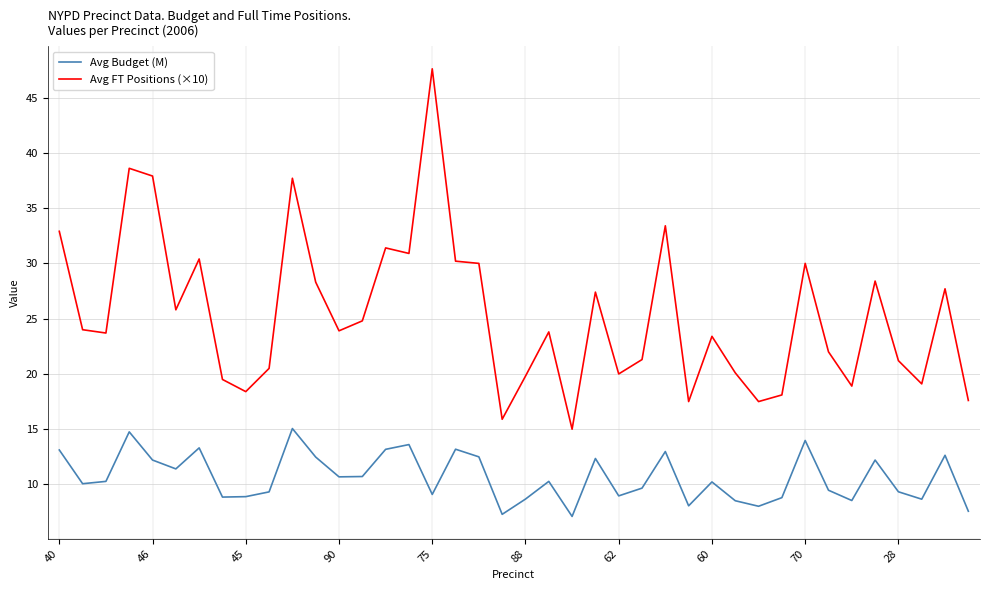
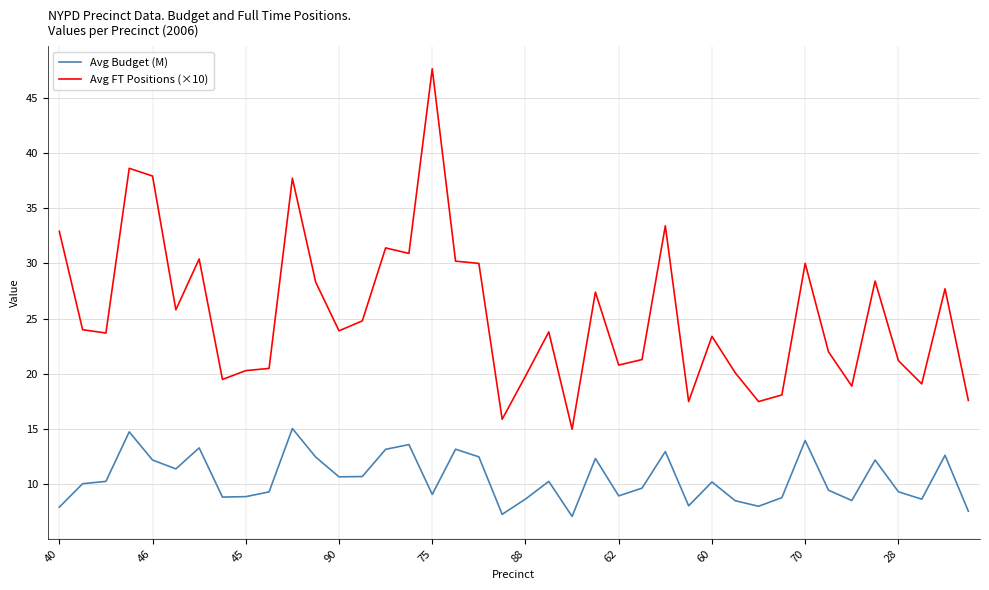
Avg Budget (M), 40: 13.1 -> 8.0
Avg FT Positions (×10), 45: 18.4 -> 20.3
Avg FT Positions (×10), 62: 20.0 -> 20.8
